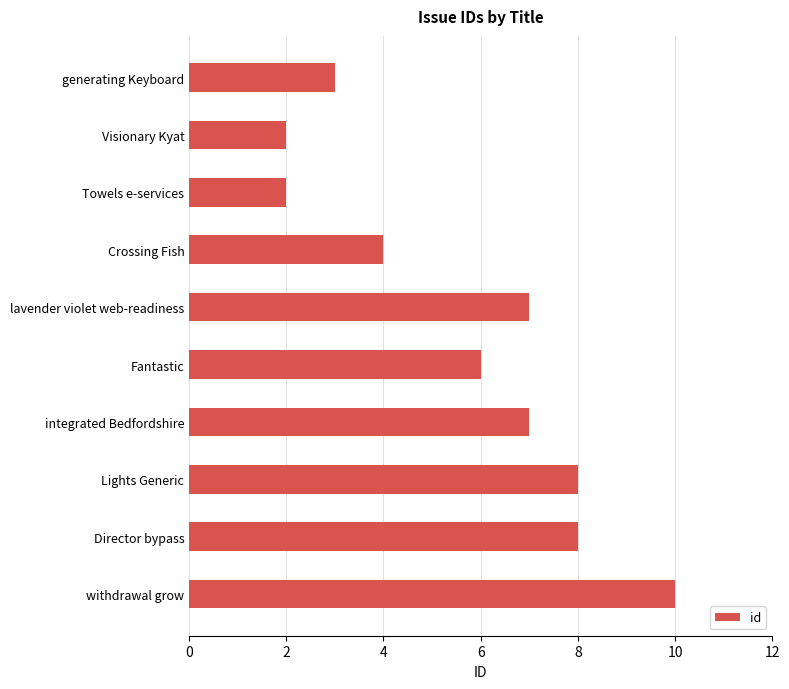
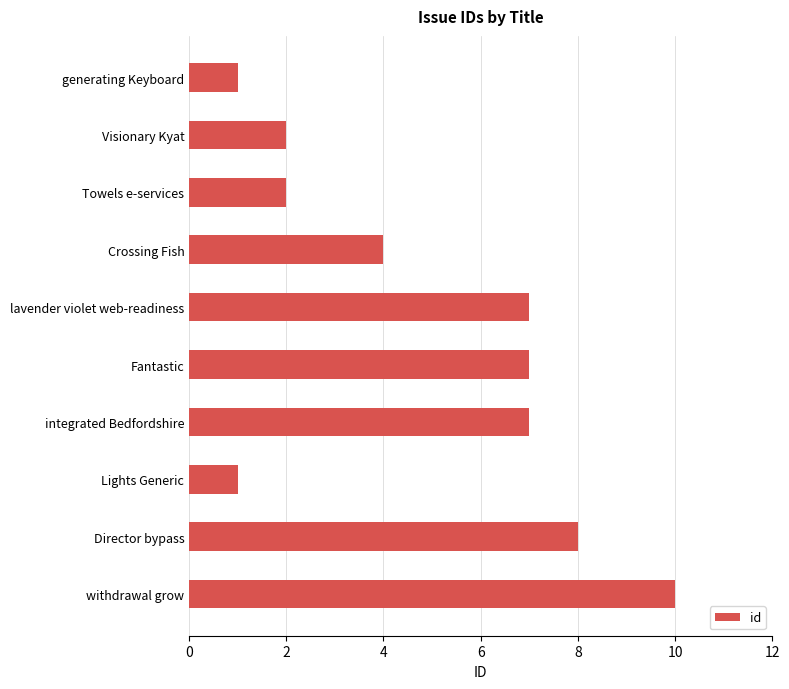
generating Keyboard: 3 -> 1
Fantastic: 6 -> 7
Lights Generic: 8 -> 1
